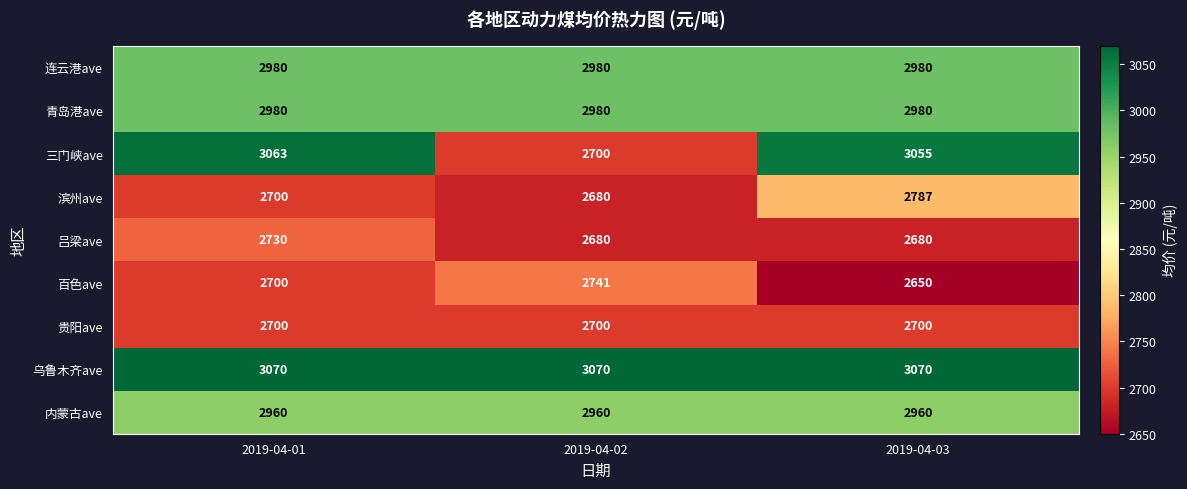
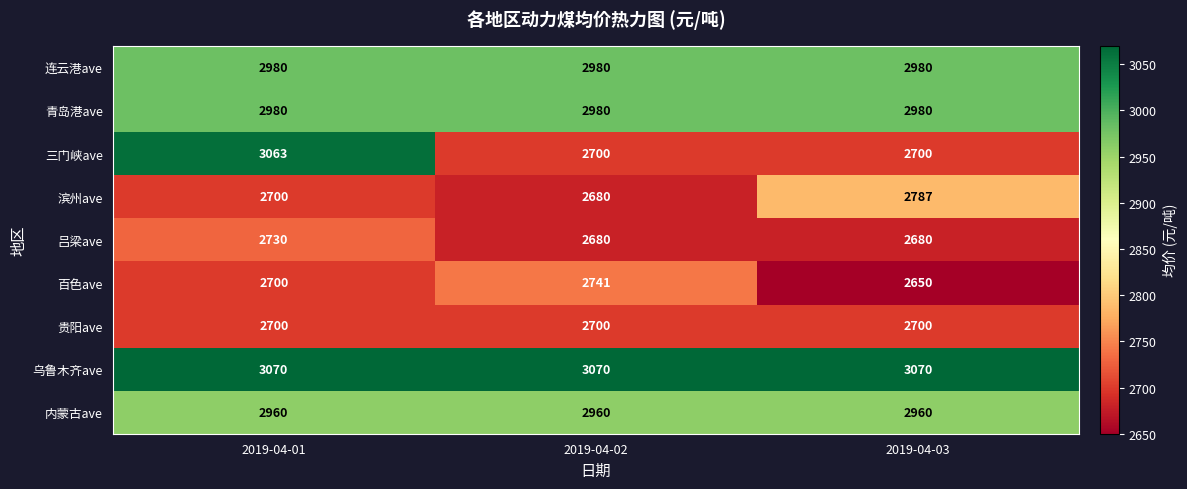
三门峡ave, 2019-04-03: 3055 -> 2700
